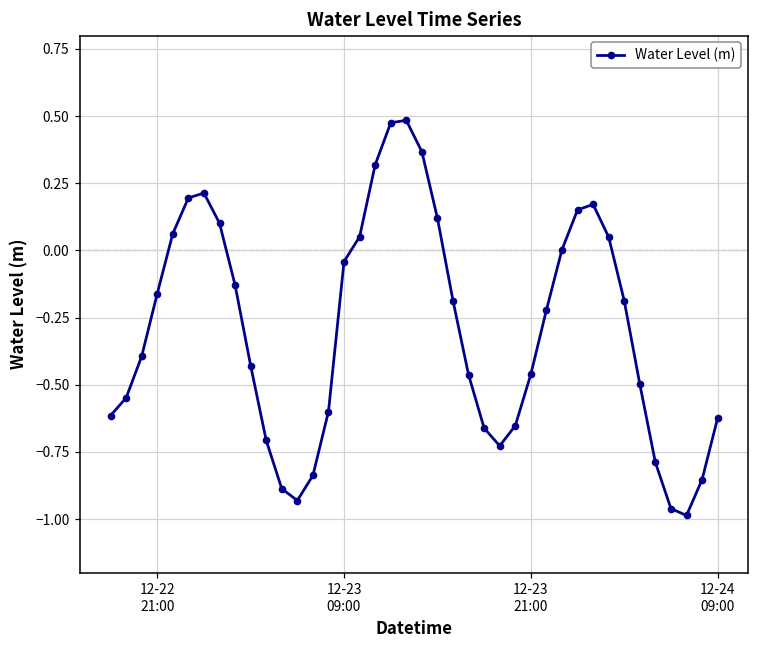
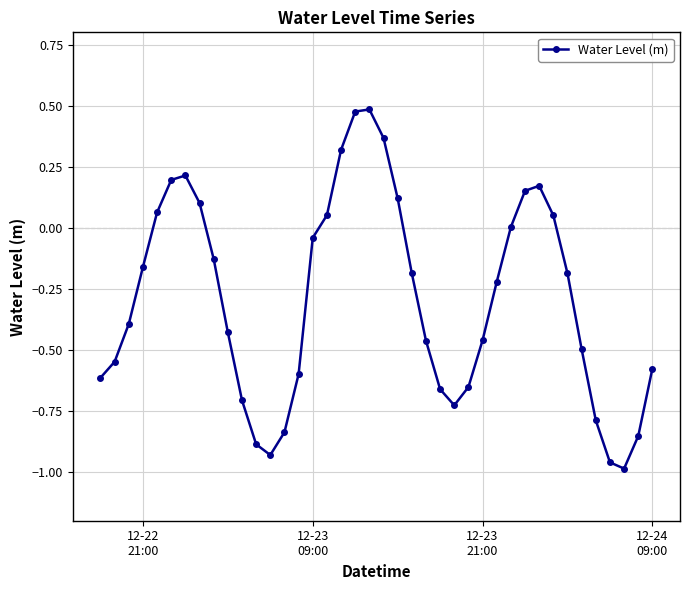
12-24 09:00: -0.62 -> -0.58
